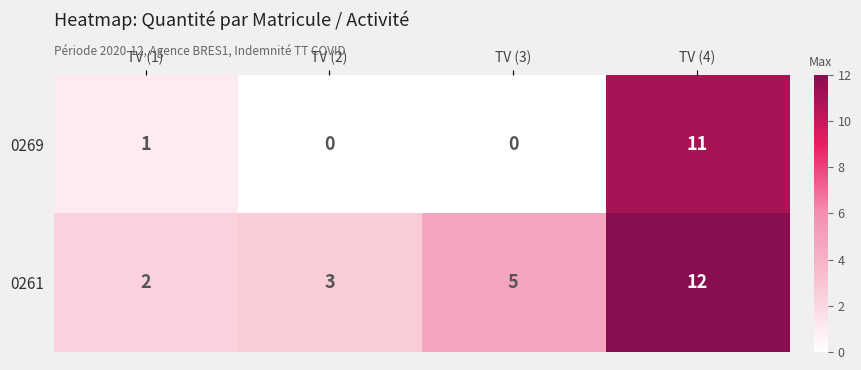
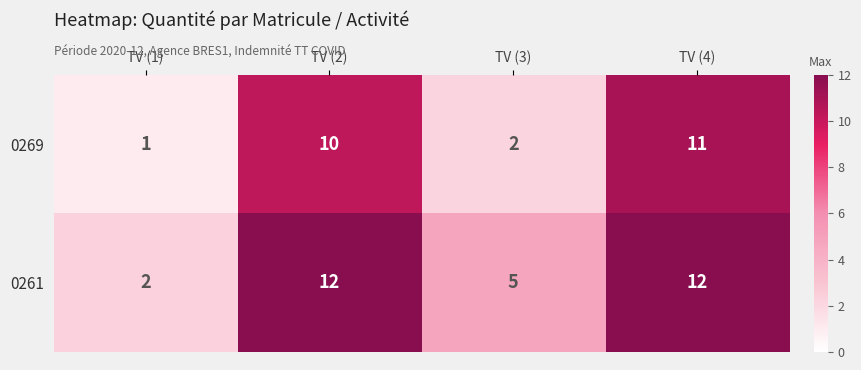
0269, TV (2): 0 -> 10
0269, TV (3): 0 -> 2
0261, TV (2): 3 -> 12
